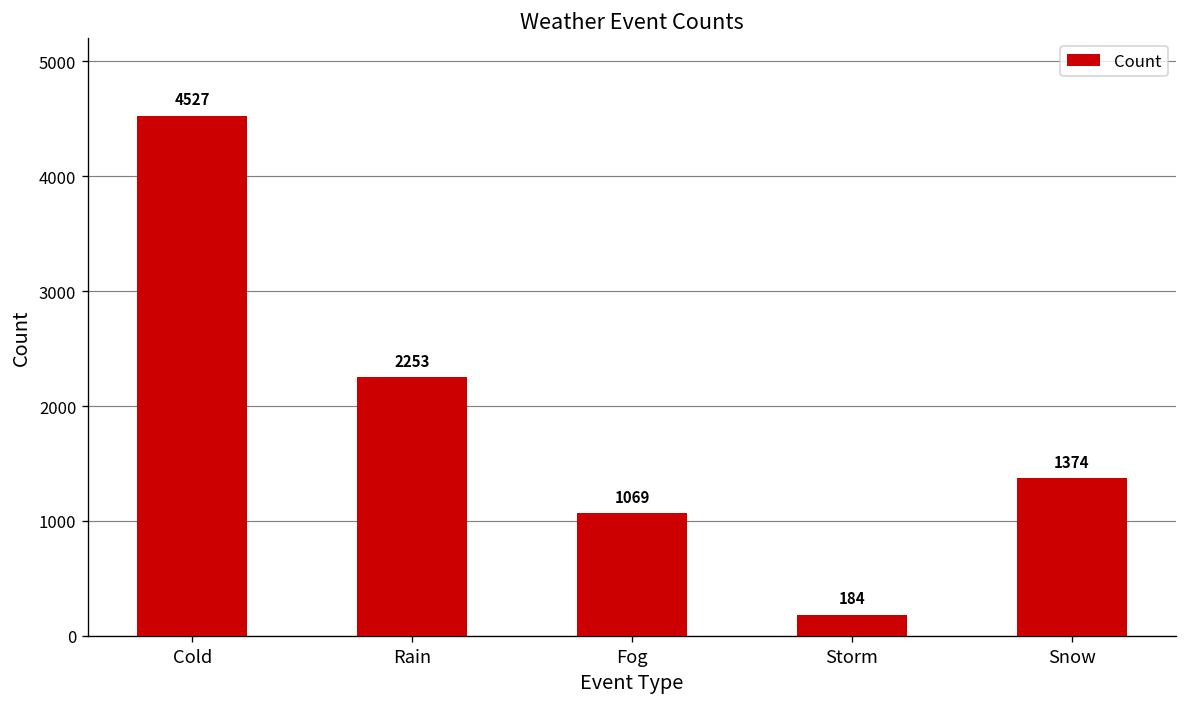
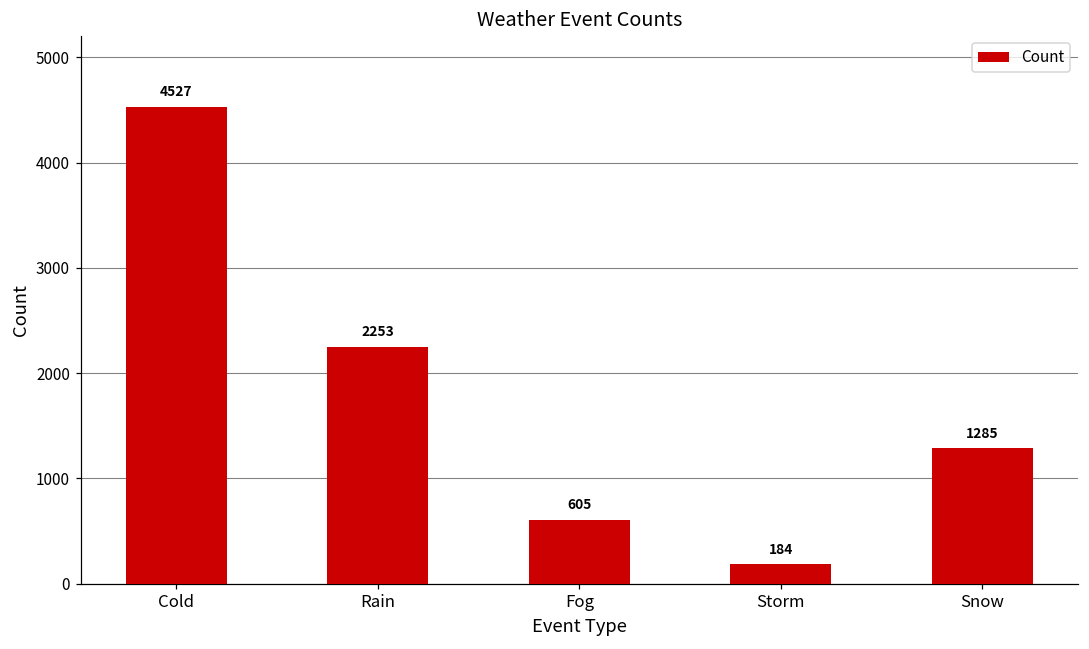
Fog: 1069 -> 605
Snow: 1374 -> 1285
